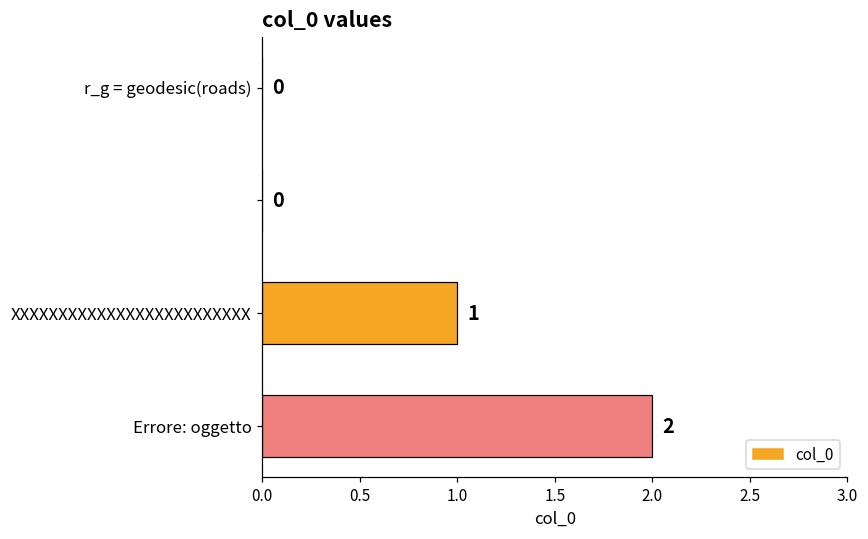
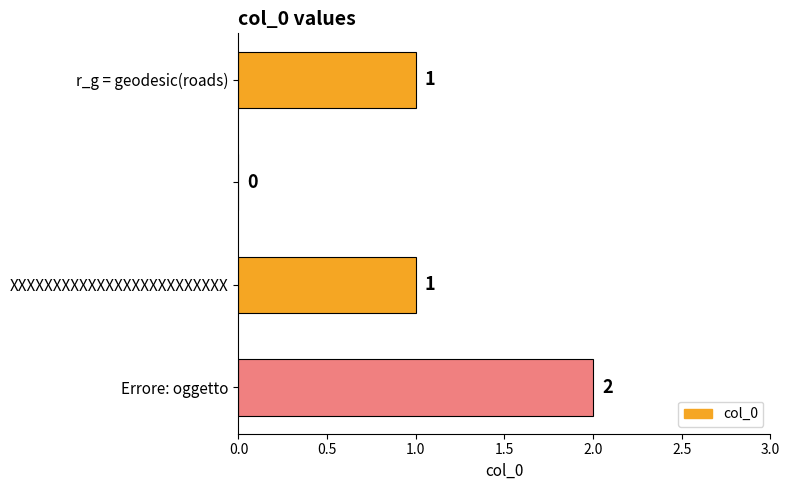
r_g = geodesic(roads): 0 -> 1
